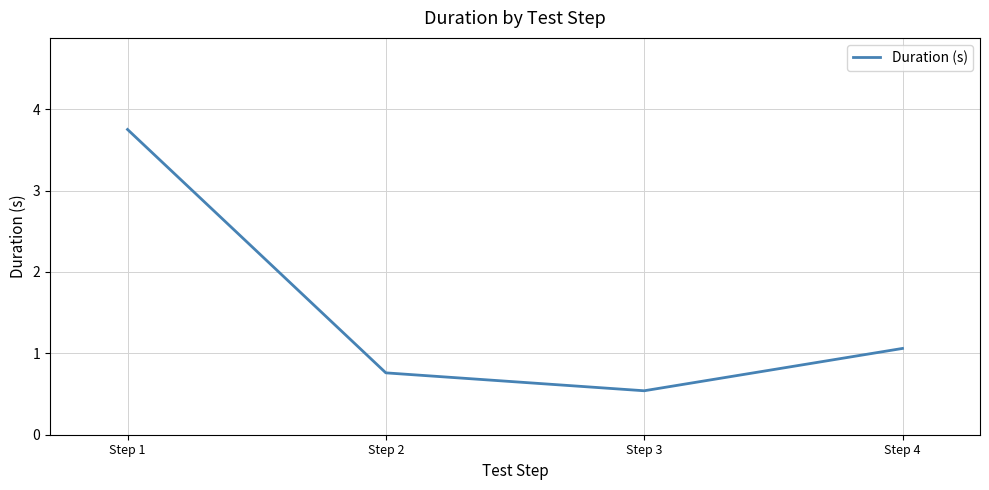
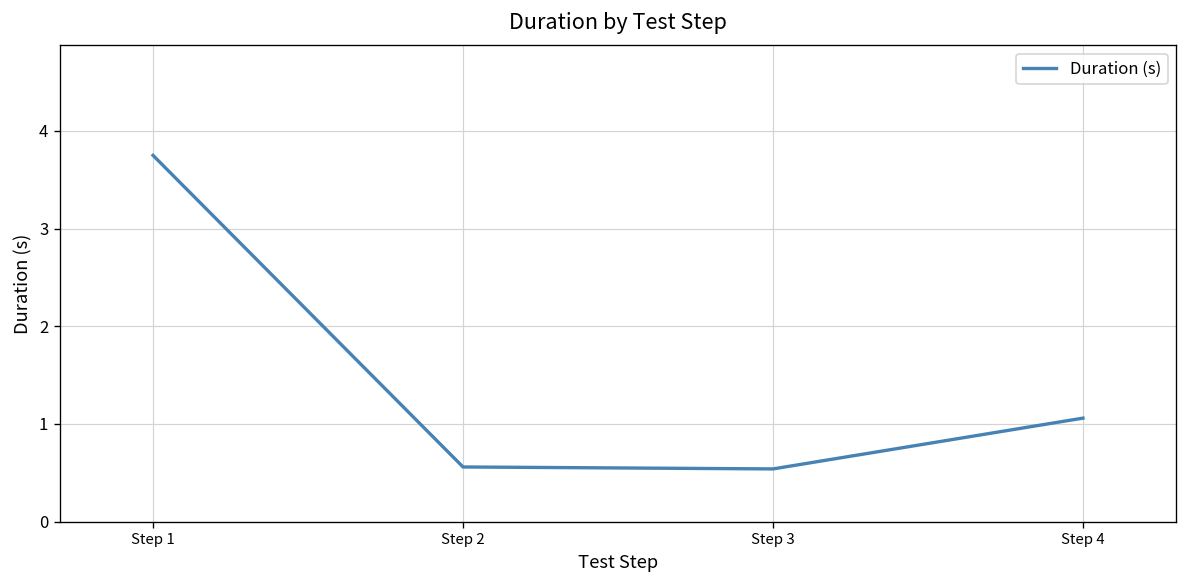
Step 2: 0.8 -> 0.6
